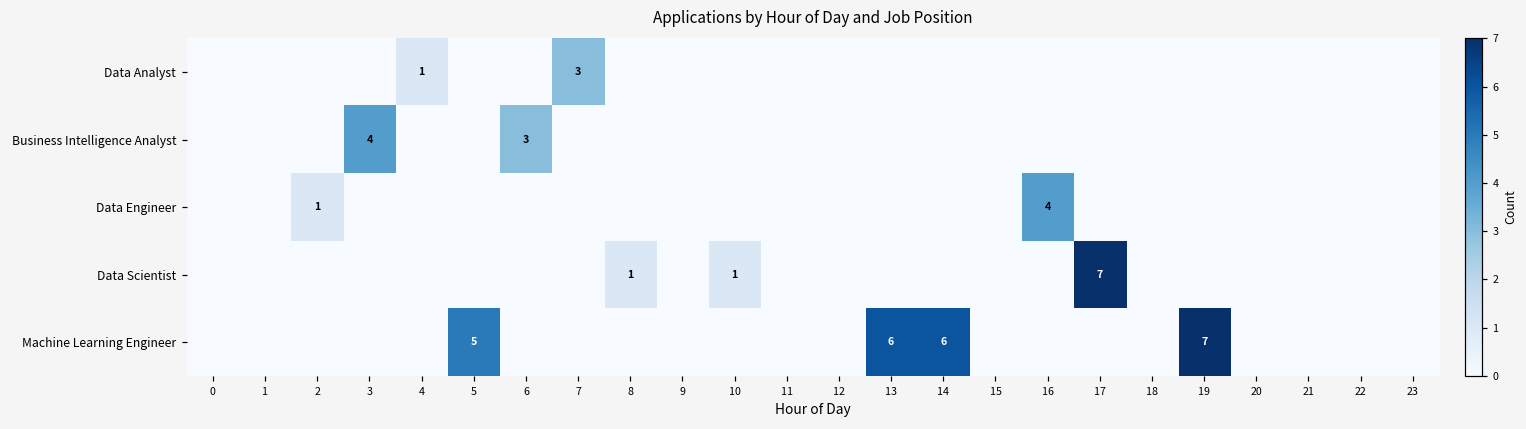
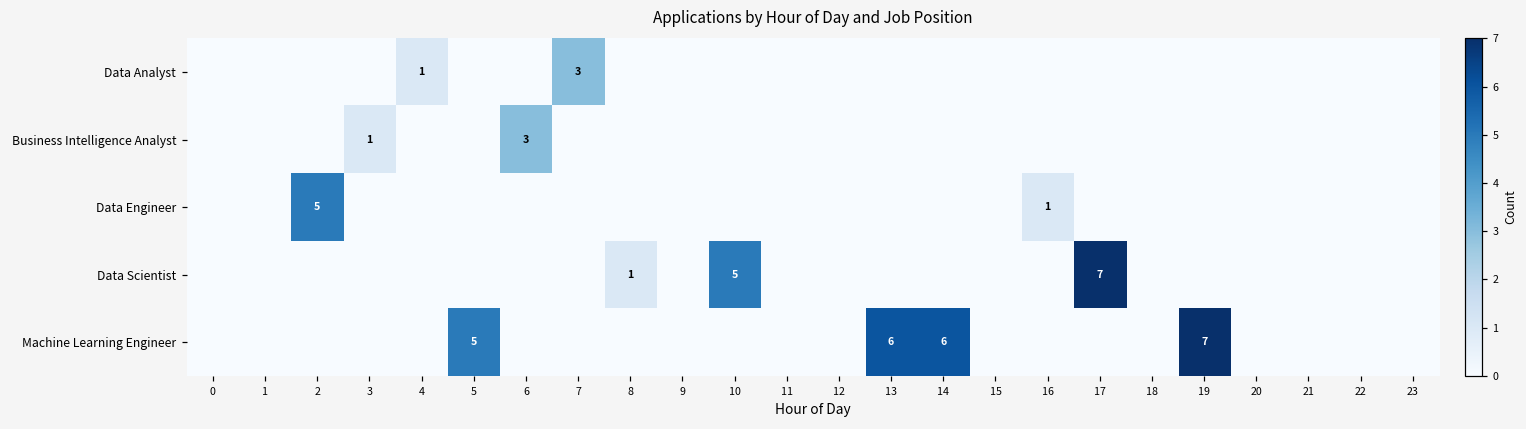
Business Intelligence Analyst, 3: 4 -> 1
Data Engineer, 2: 1 -> 5
Data Engineer, 16: 4 -> 1
Data Scientist, 10: 1 -> 5
